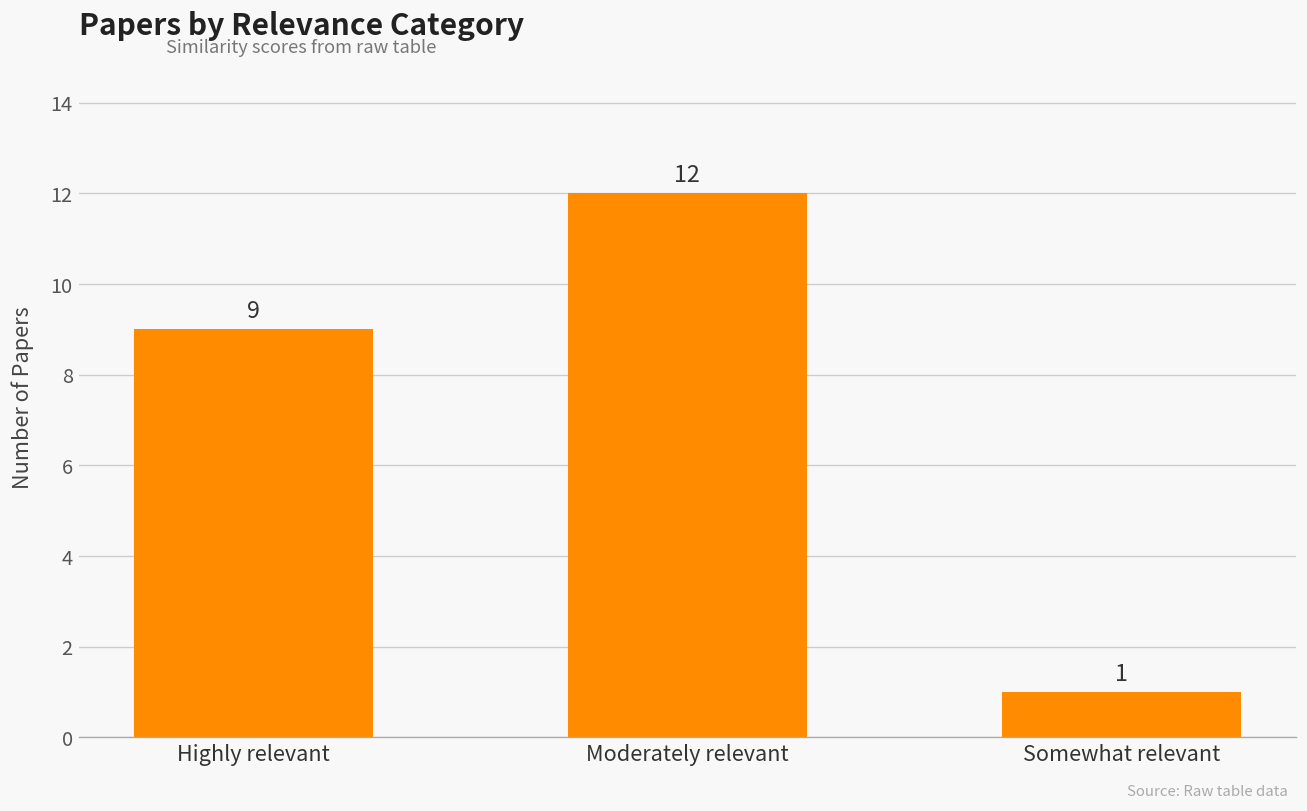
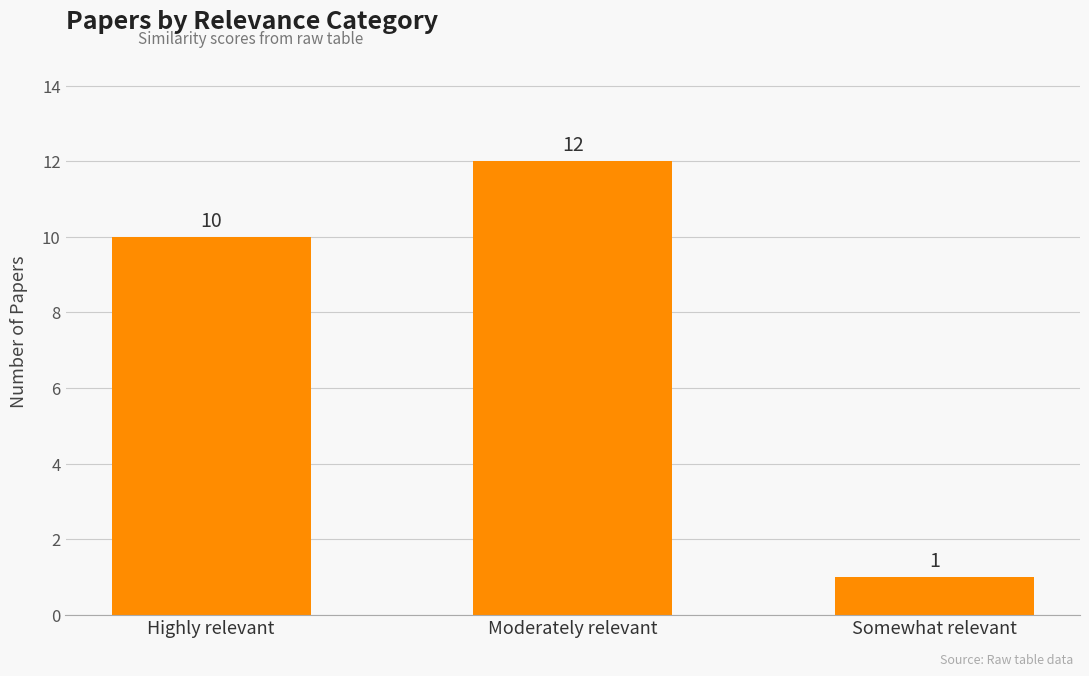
Highly relevant: 9 -> 10
